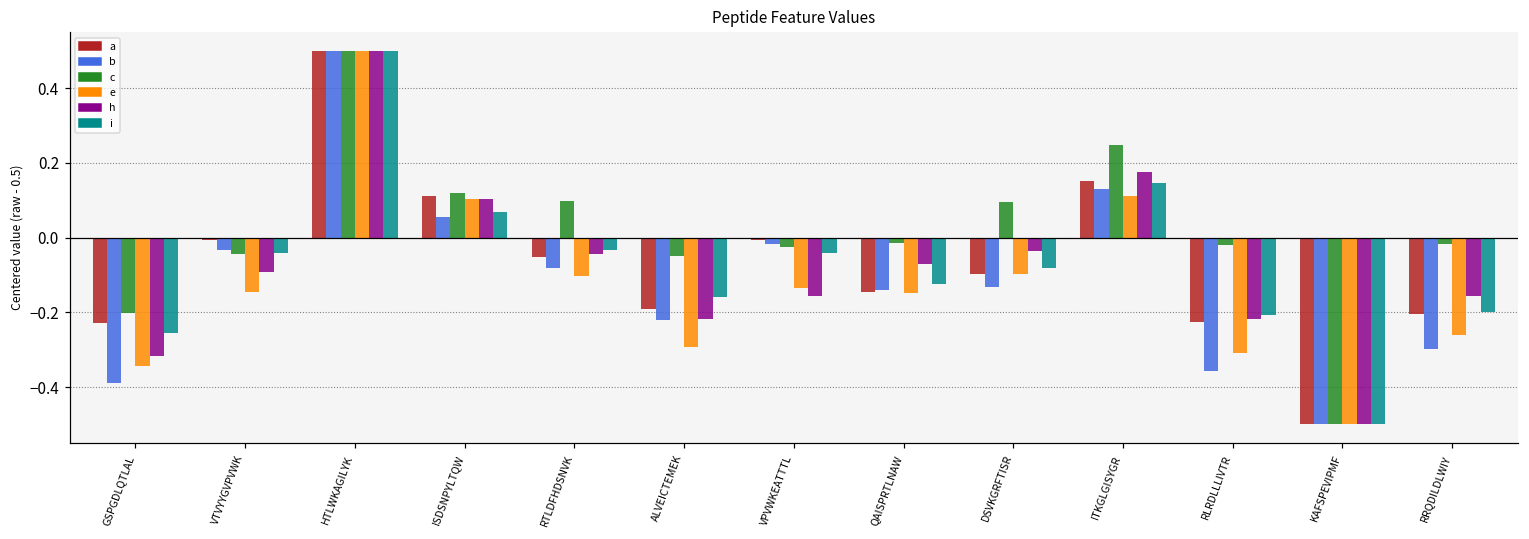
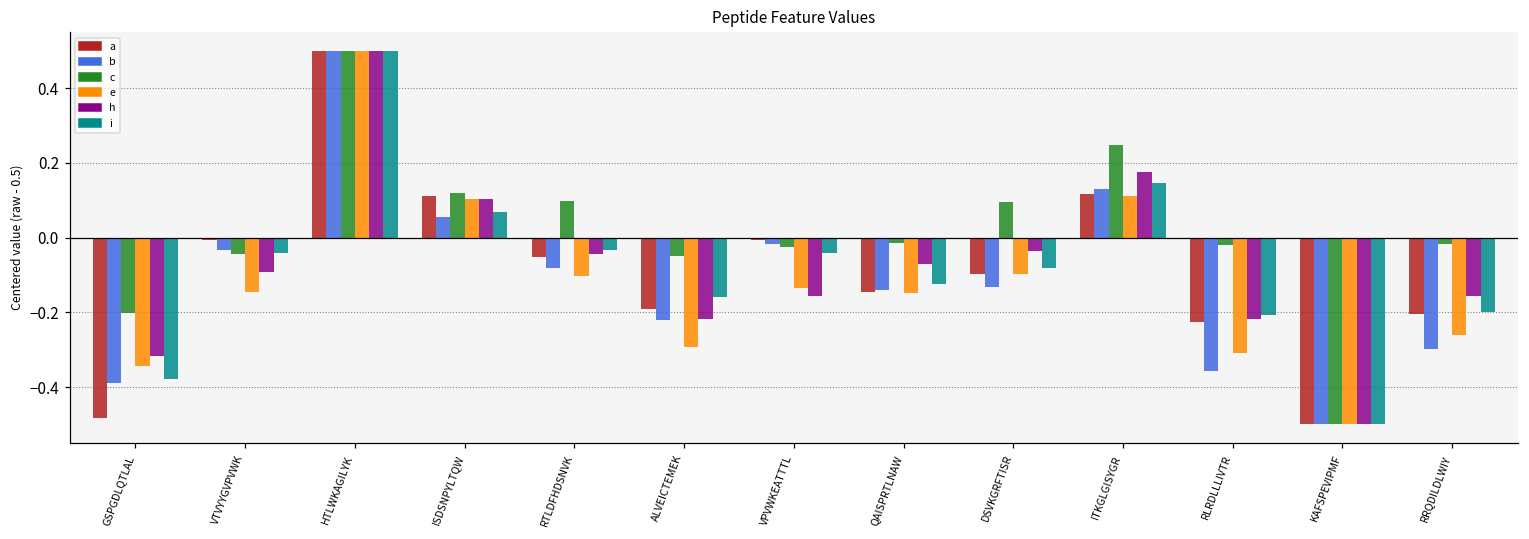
a, GSPGDLQTLAL: -0.23 -> -0.48
i, GSPGDLQTLAL: -0.26 -> -0.38
a, ITKGLGISYGR: 0.15 -> 0.12
